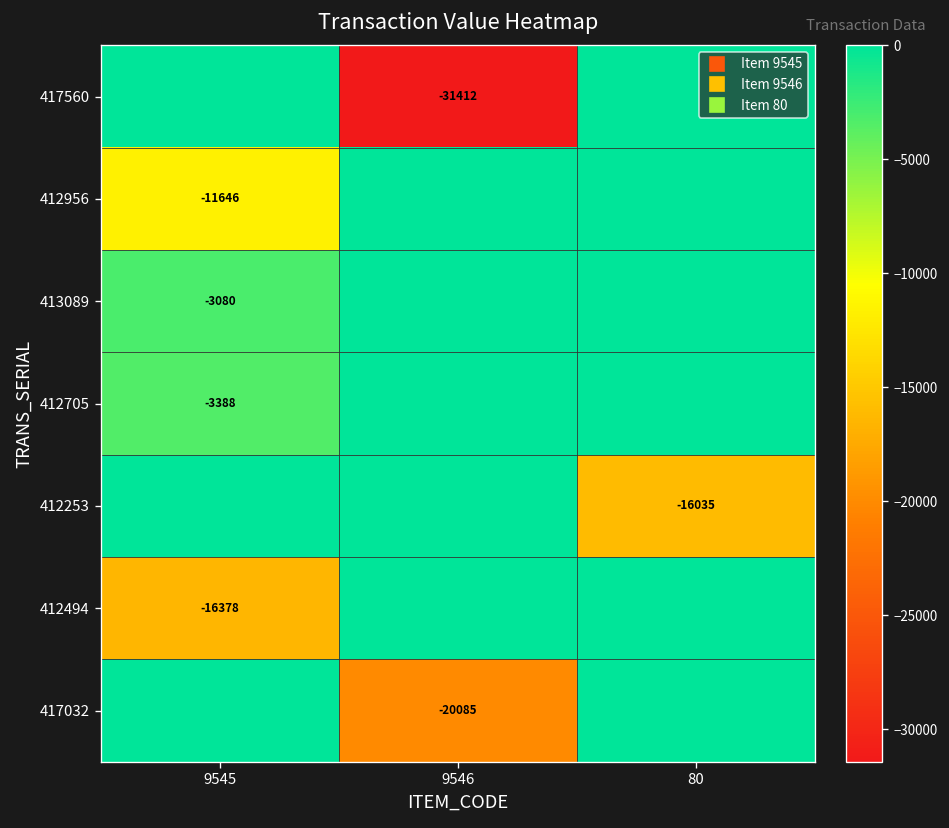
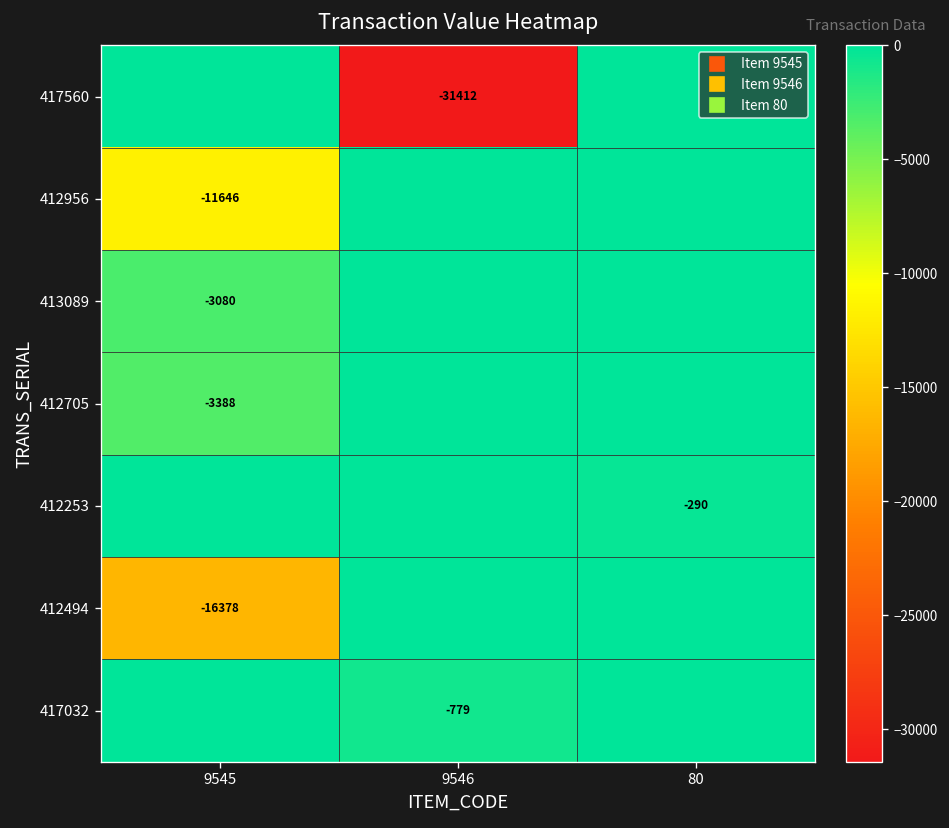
412253, 80: -16035 -> -290
417032, 9546: -20085 -> -779
